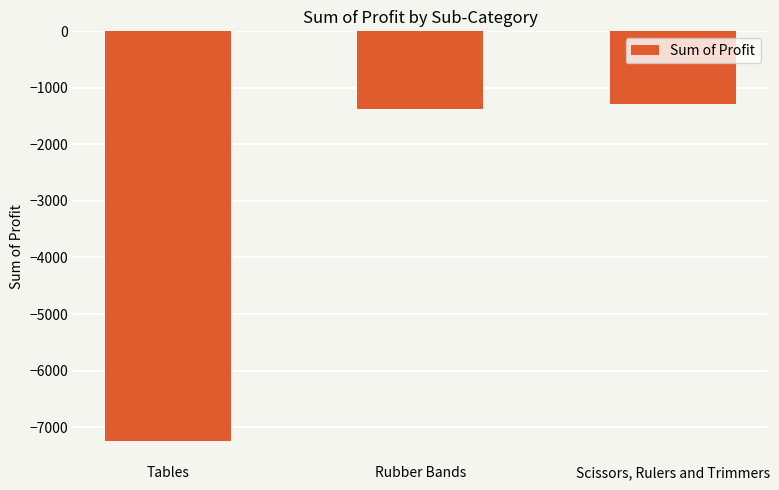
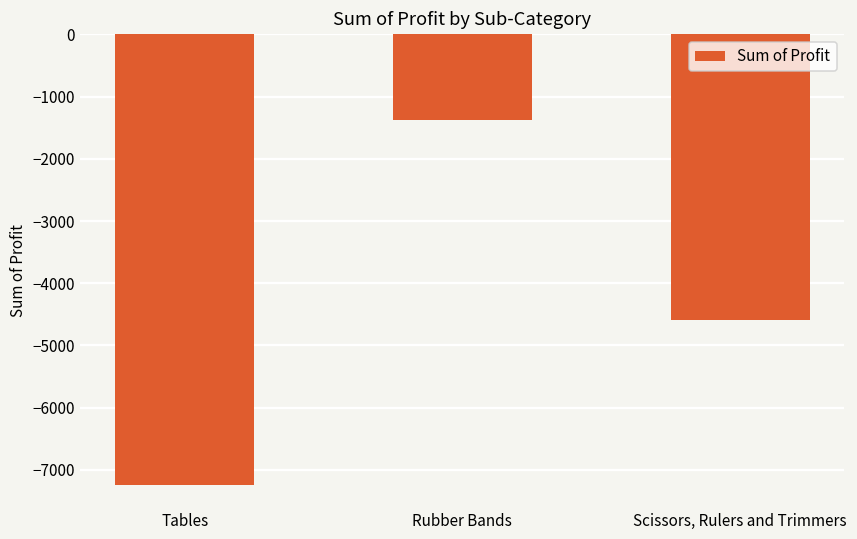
Scissors, Rulers and Trimmers: -1300 -> -4600
